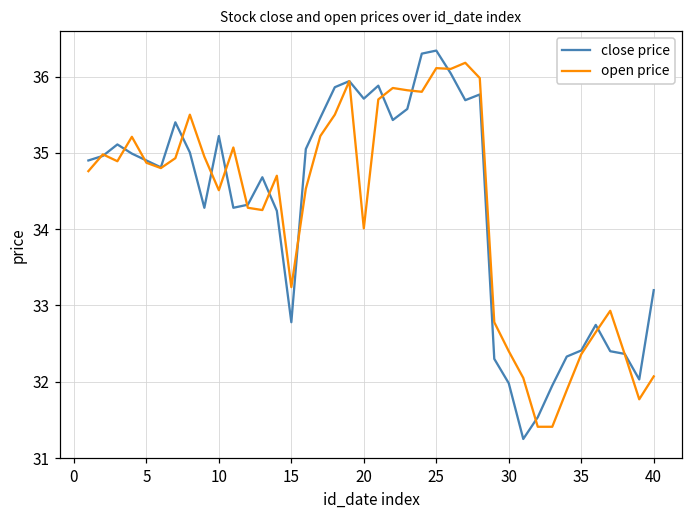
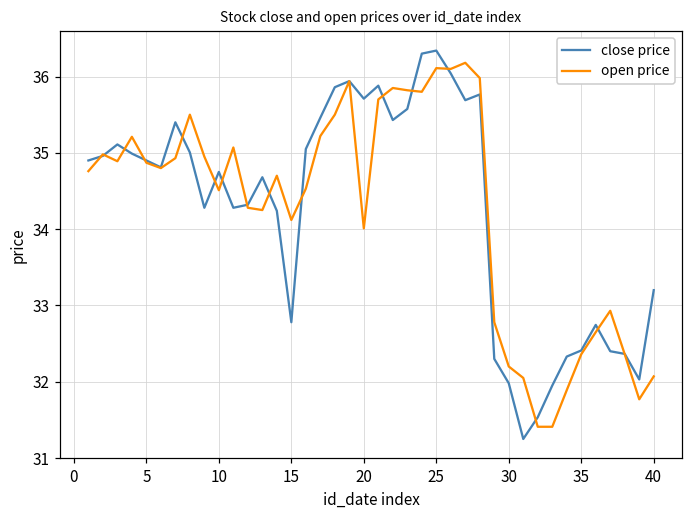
close price, 10: 35.2 -> 34.8
open price, 15: 33.2 -> 34.1
open price, 30: 32.4 -> 32.2
